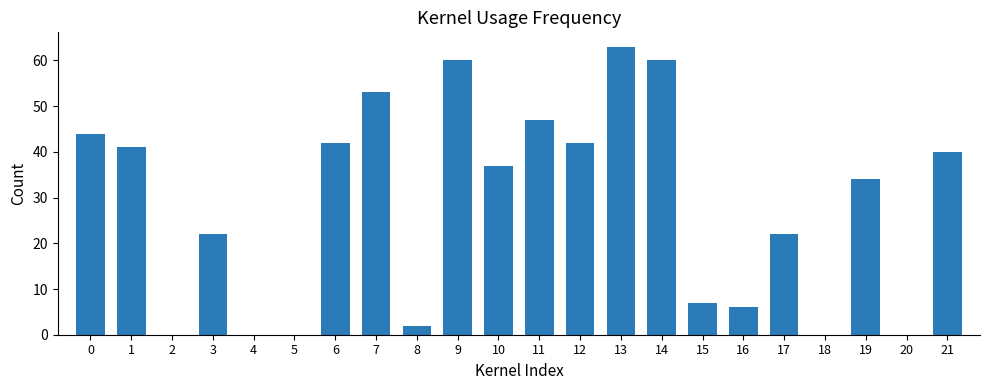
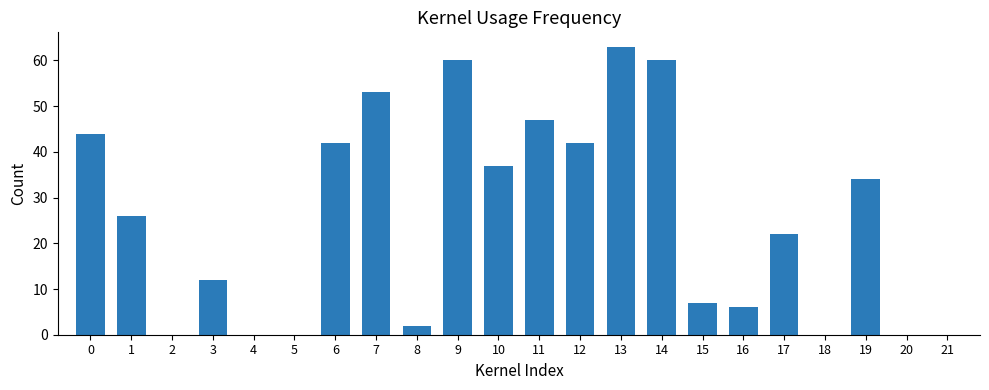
1: 41 -> 26
3: 22 -> 12
21: 40 -> 0
